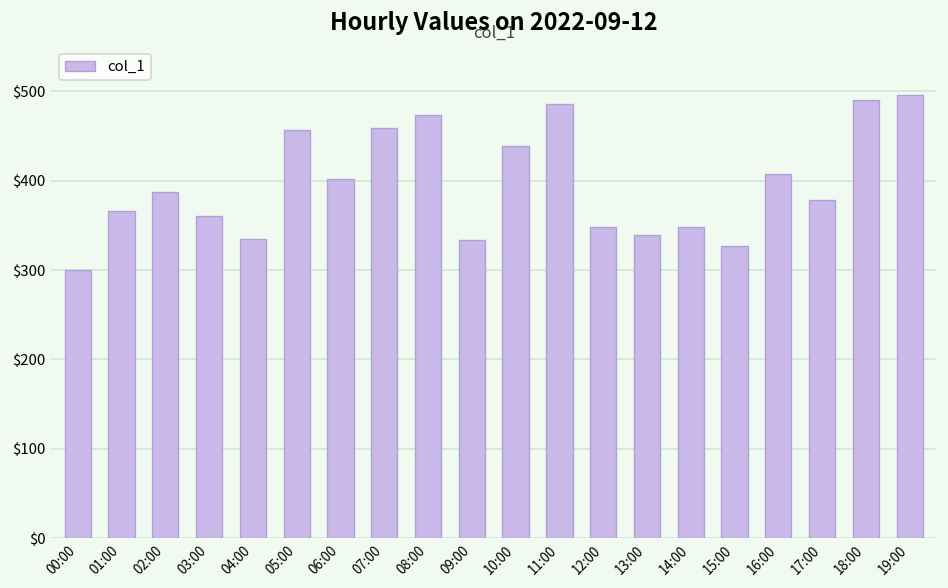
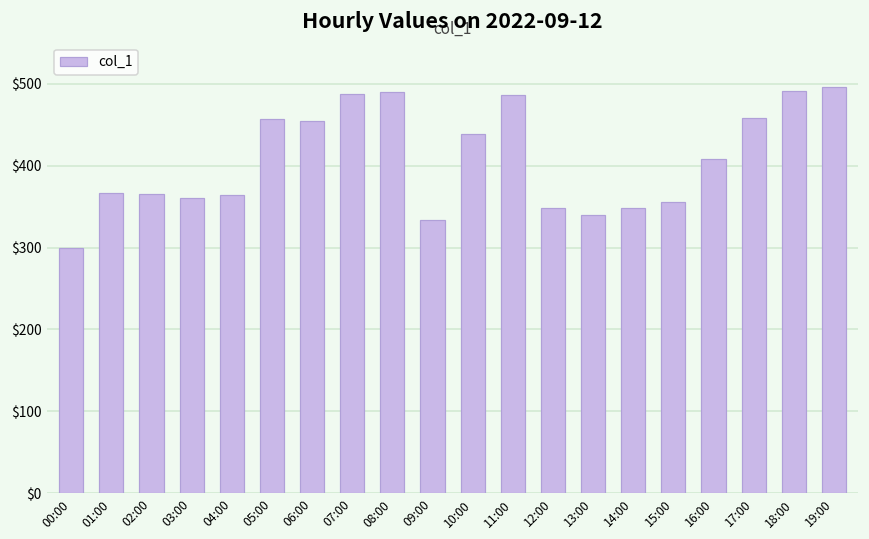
02:00: $390 -> $370
04:00: $330 -> $360
06:00: $400 -> $450
07:00: $460 -> $490
08:00: $470 -> $490
15:00: $330 -> $360
17:00: $380 -> $460
